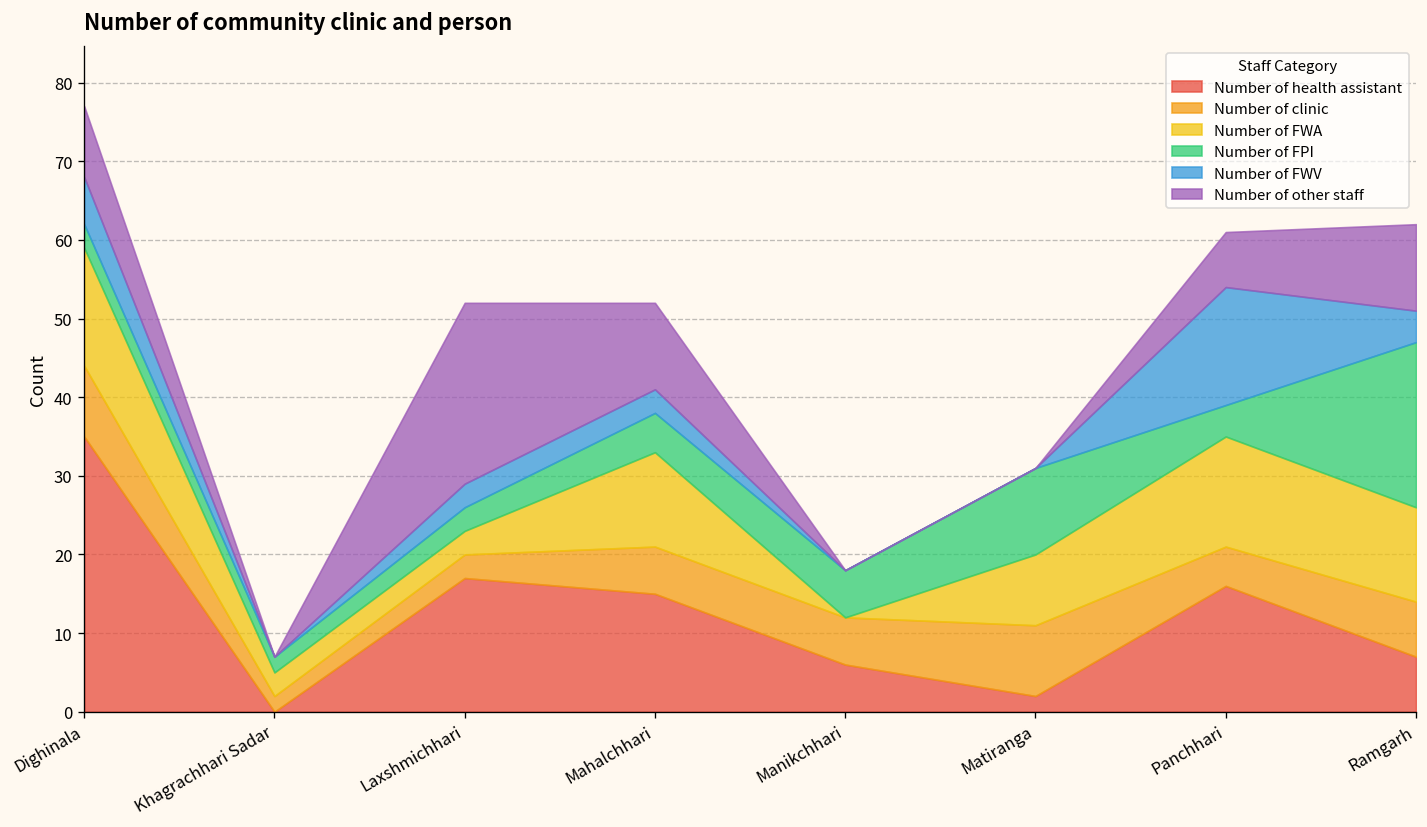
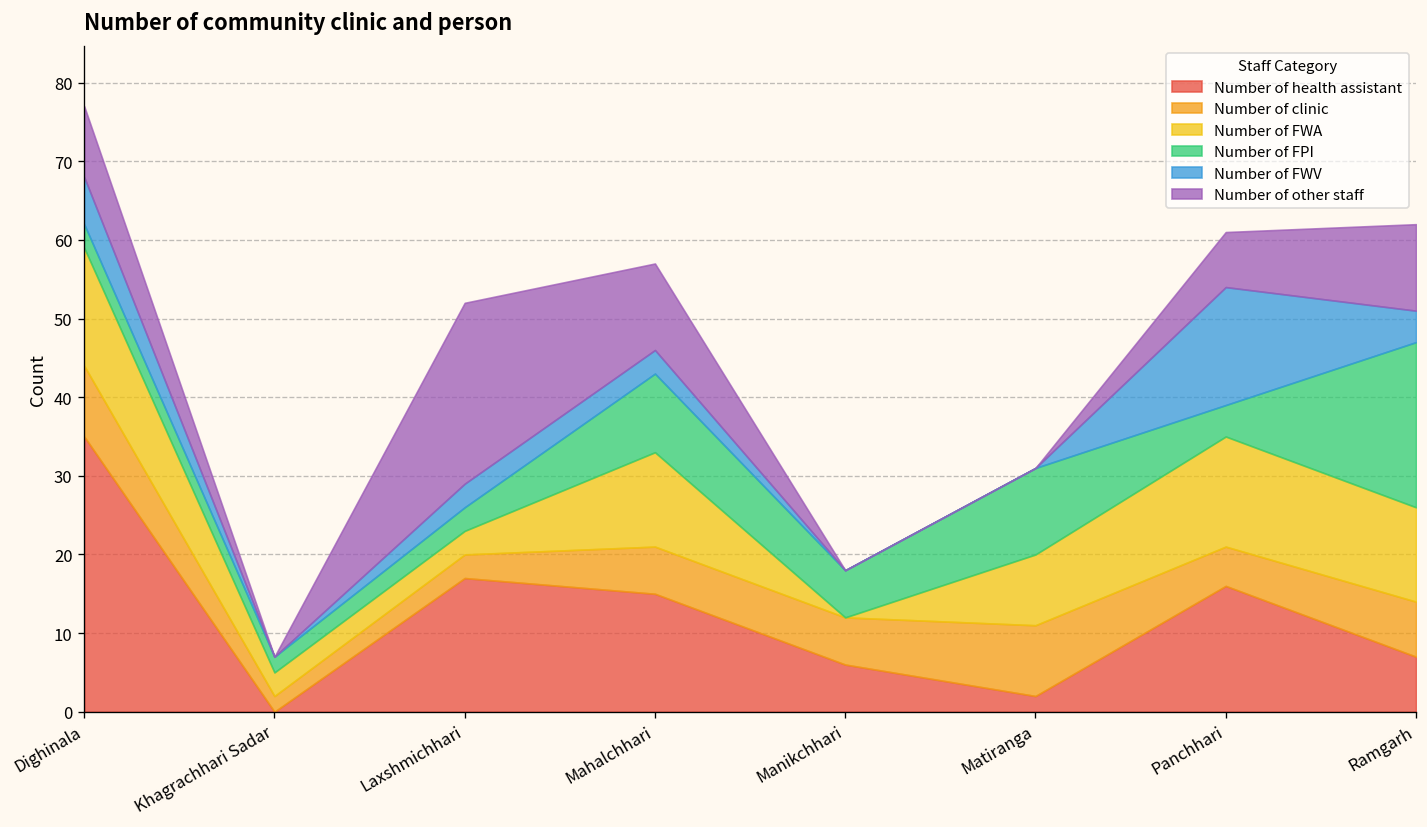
Number of FPI, Mahalchhari: 5 -> 10
